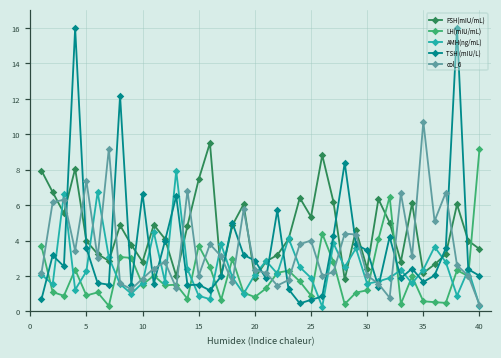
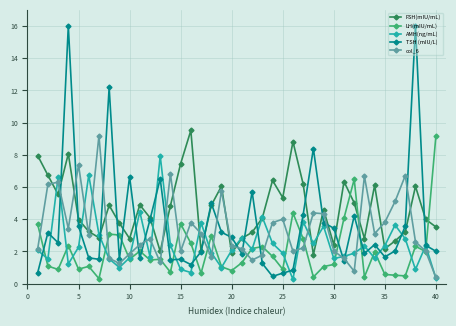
col_6, 35: 10.7 -> 3.8
